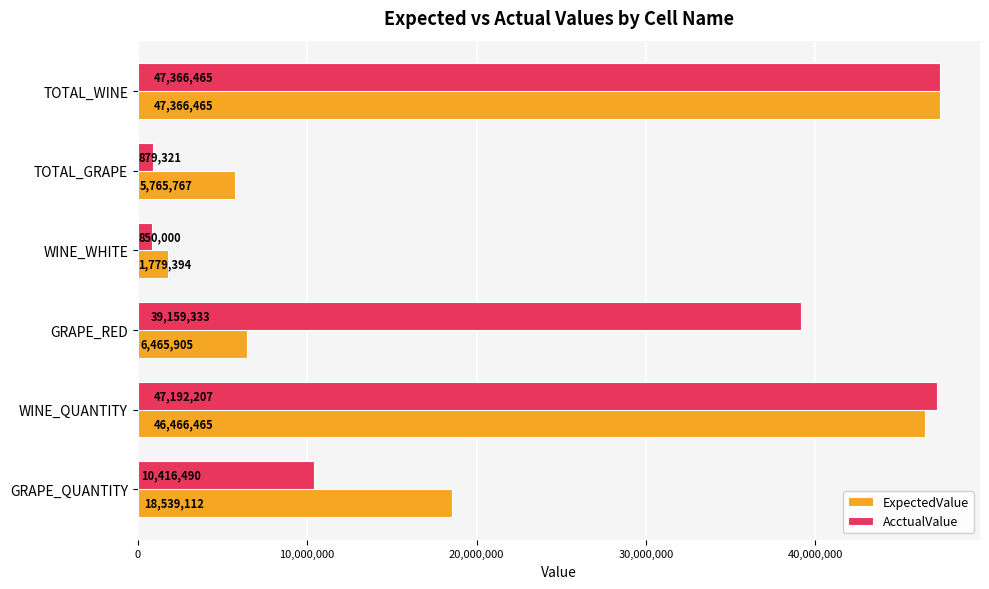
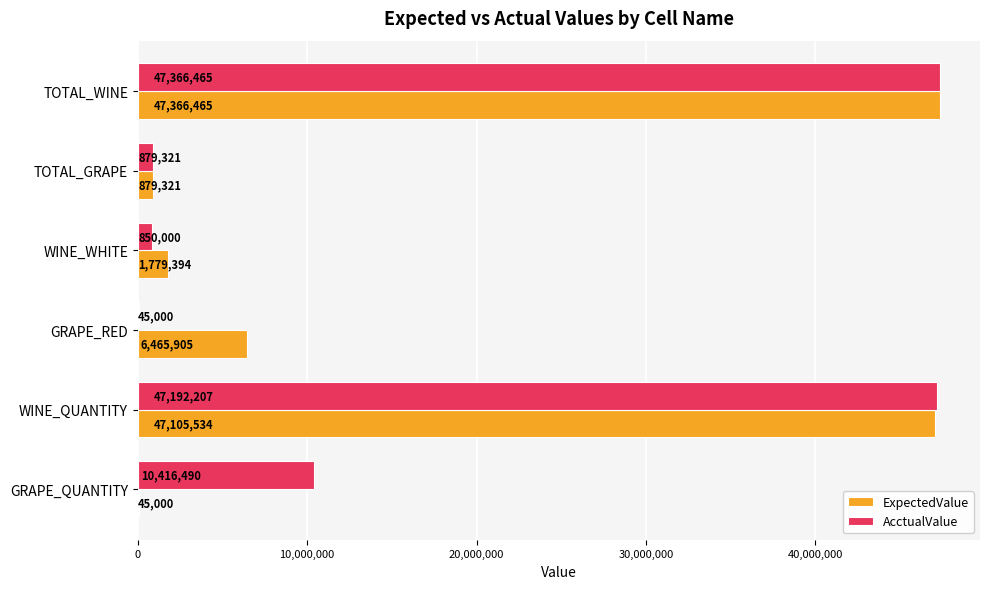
ExpectedValue, TOTAL_GRAPE: 5,765,767 -> 879,321
AcctualValue, GRAPE_RED: 39,159,333 -> 45,000
ExpectedValue, WINE_QUANTITY: 46,466,465 -> 47,105,534
ExpectedValue, GRAPE_QUANTITY: 18,539,112 -> 45,000
